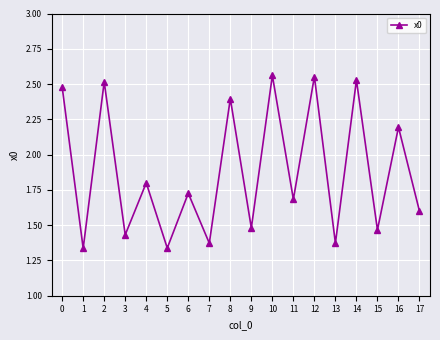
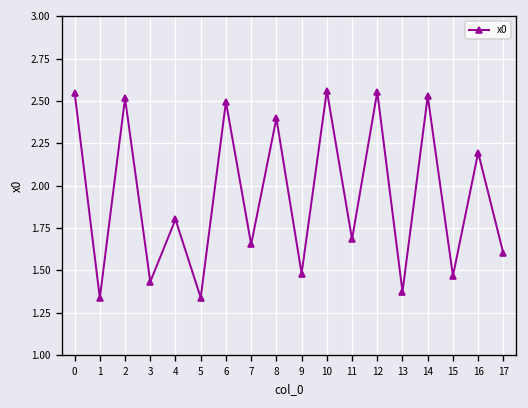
0: 2.48 -> 2.55
6: 1.73 -> 2.49
7: 1.37 -> 1.65
